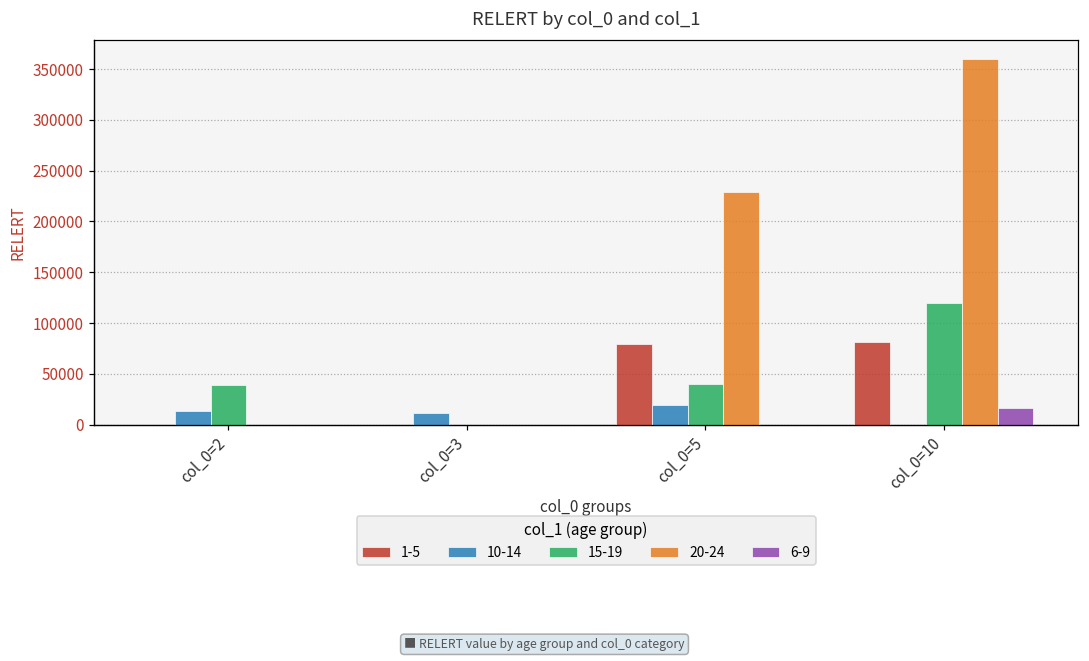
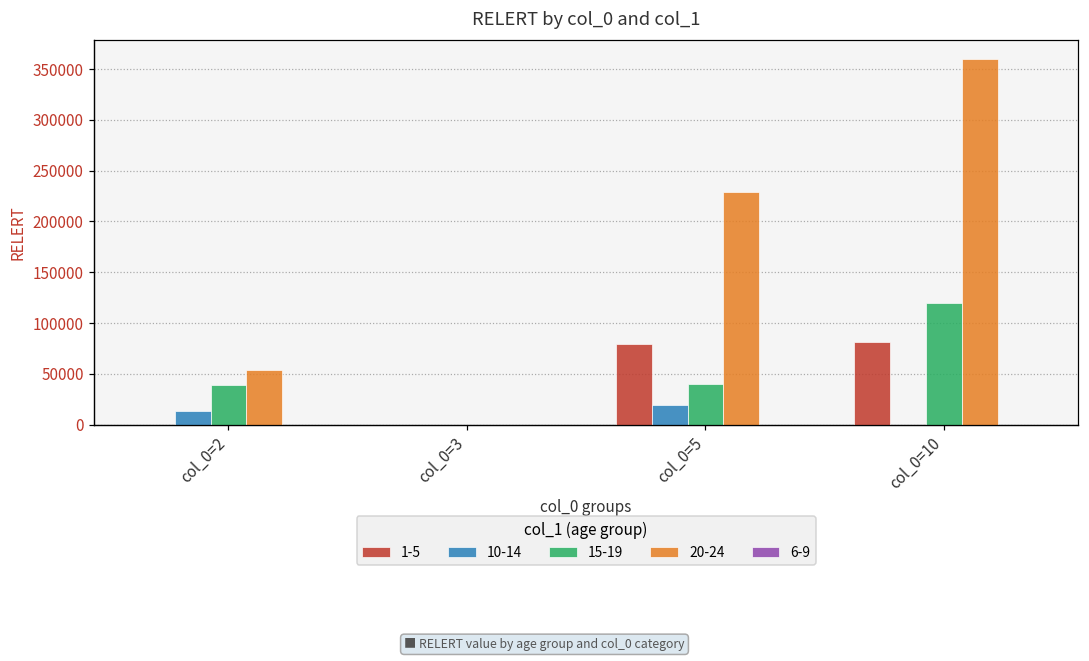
20-24, col_0=2: 0 -> 50000
10-14, col_0=3: 10000 -> 0
6-9, col_0=10: 20000 -> 0
